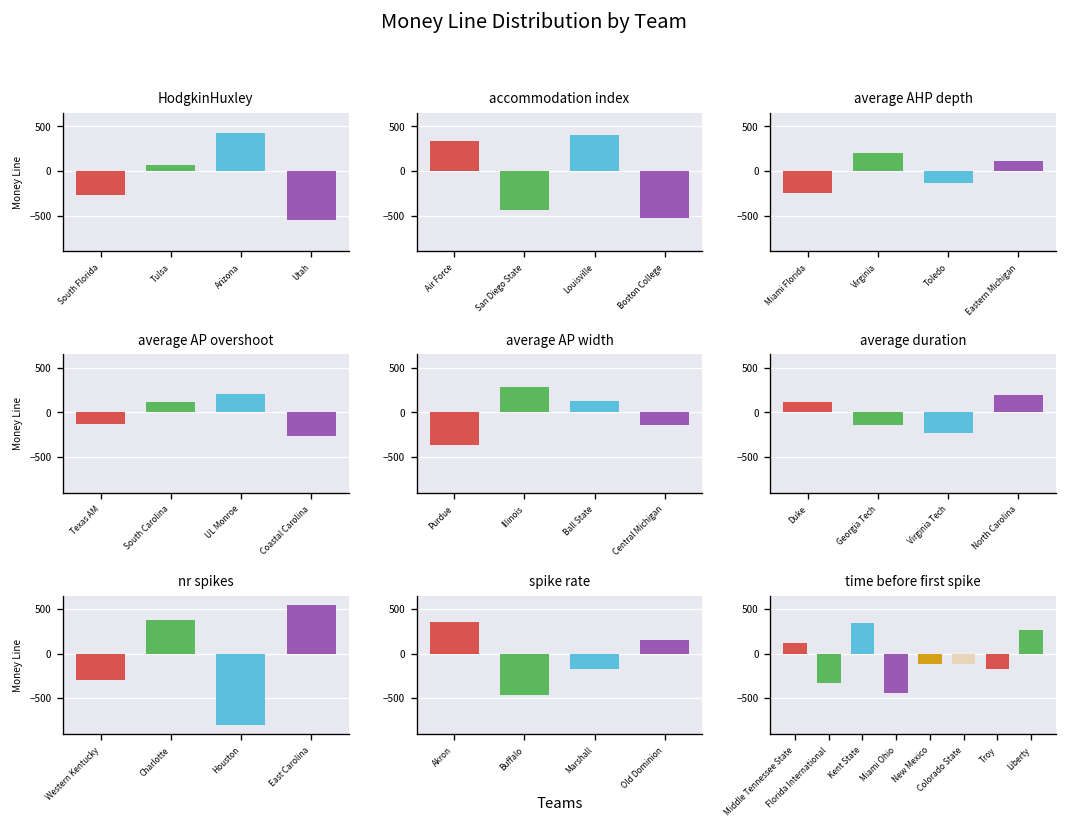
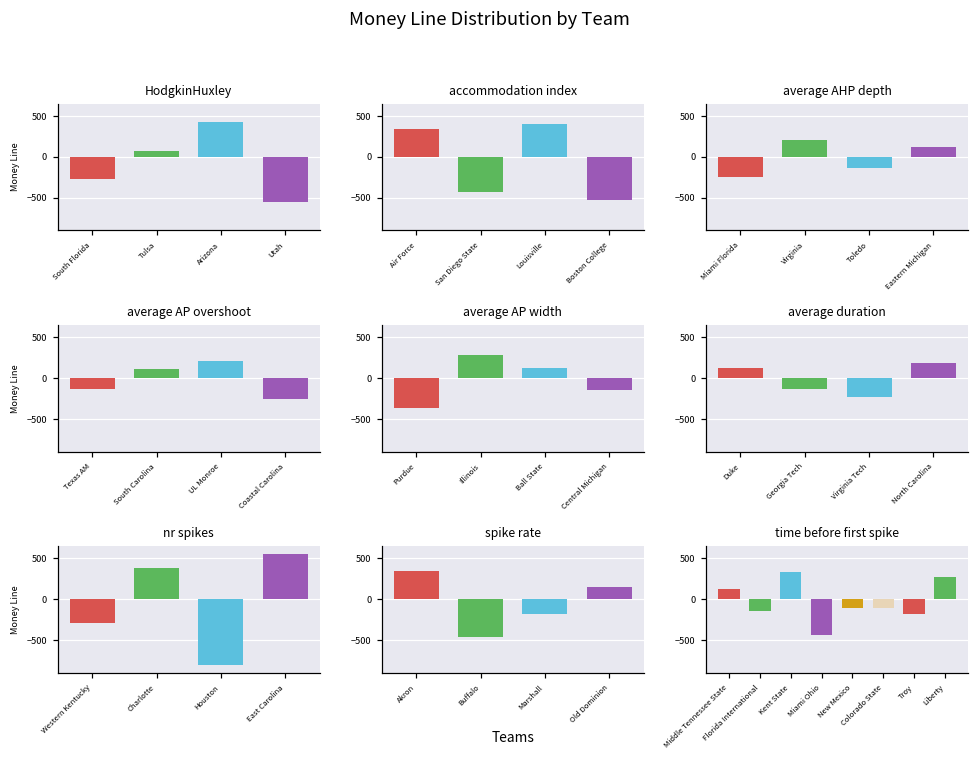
time before first spike, Florida International: -300 -> -100
